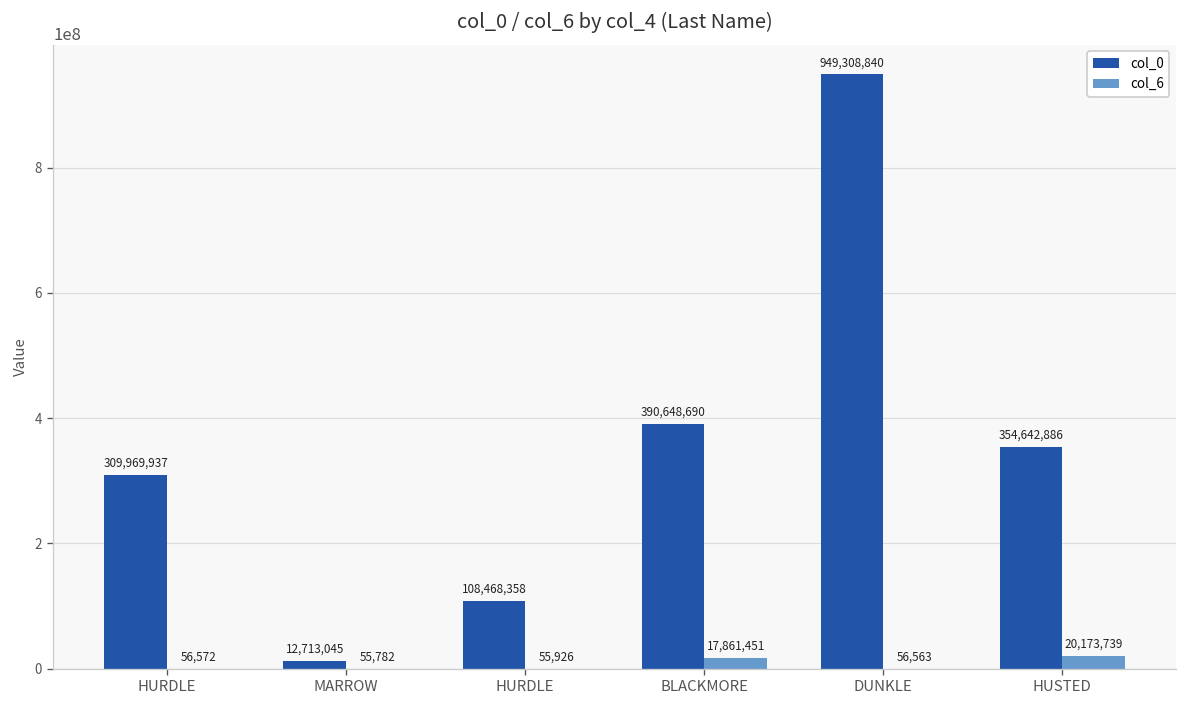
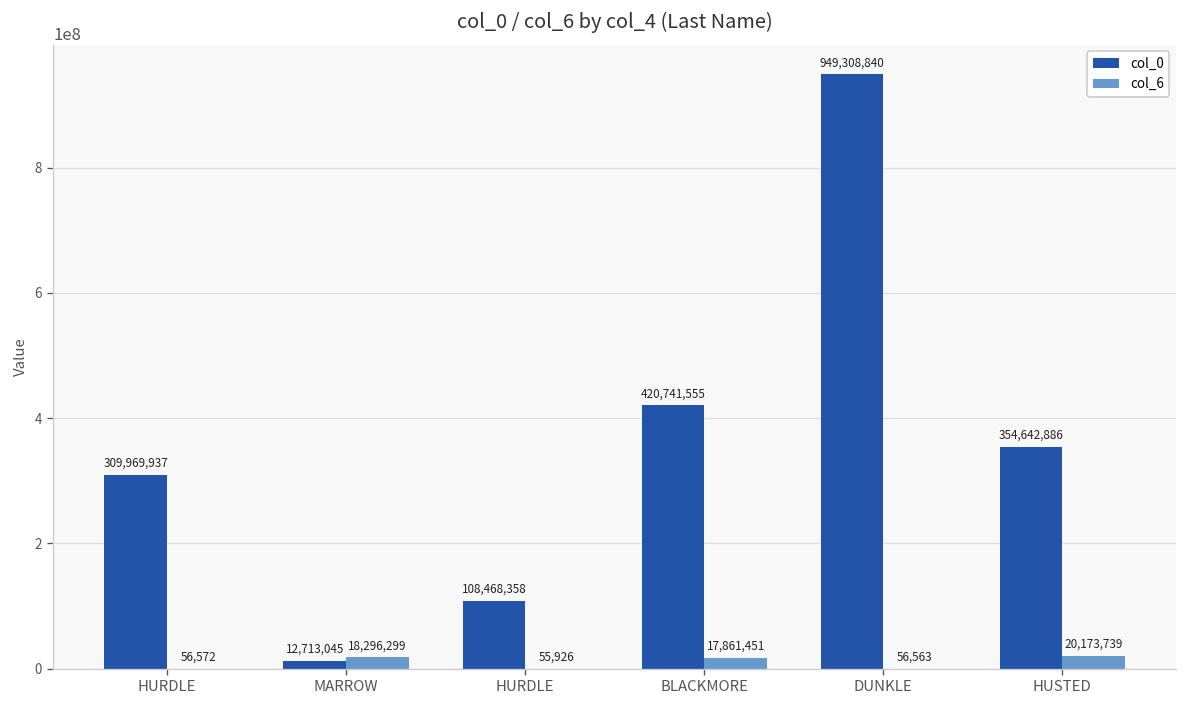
col_6, MARROW: 55,782 -> 18,296,299
col_0, BLACKMORE: 390,648,690 -> 420,741,555
